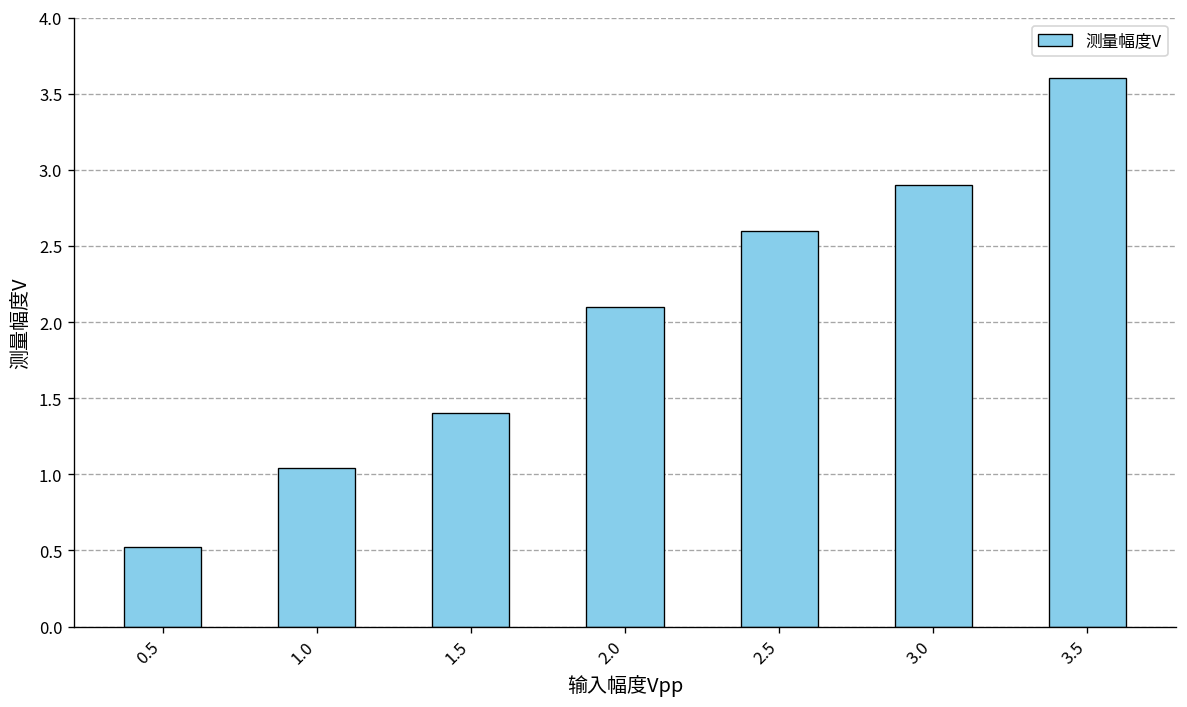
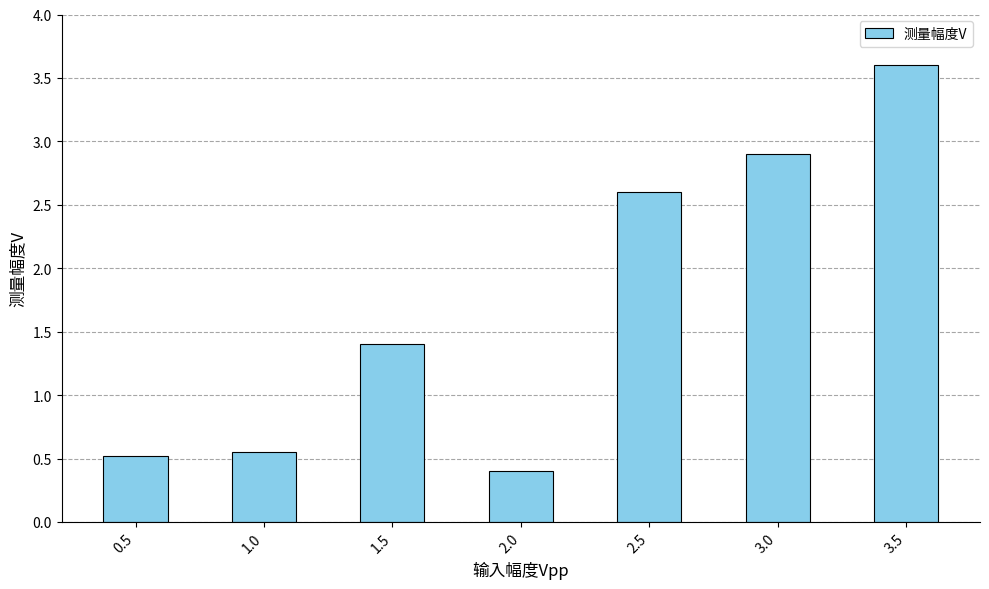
1.0: 1.04 -> 0.55
2.0: 2.1 -> 0.4
